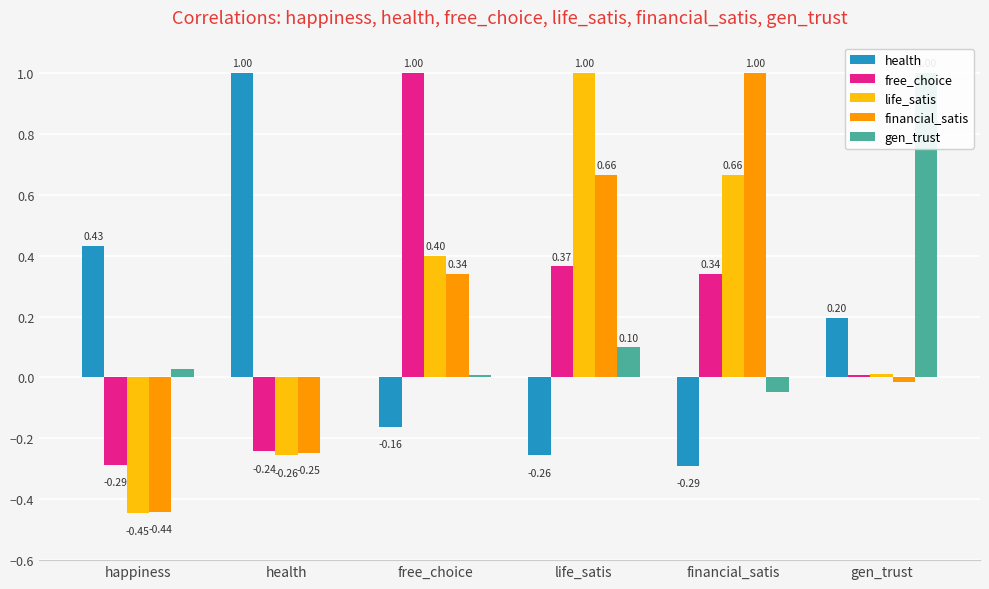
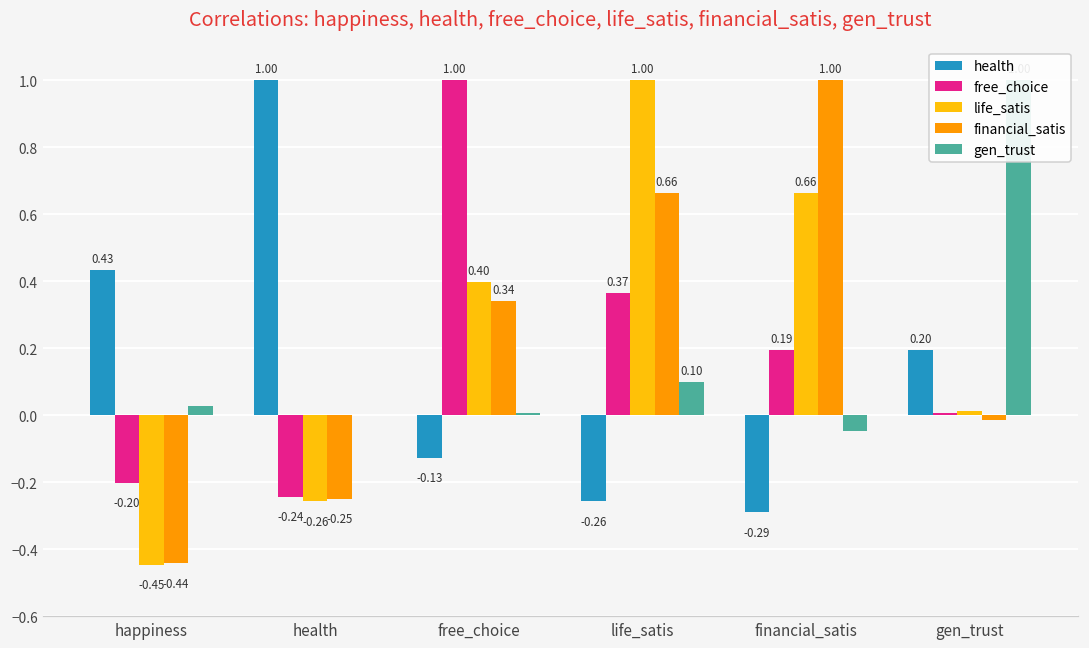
free_choice, happiness: -0.29 -> -0.20
health, free_choice: -0.16 -> -0.13
free_choice, financial_satis: 0.34 -> 0.19
